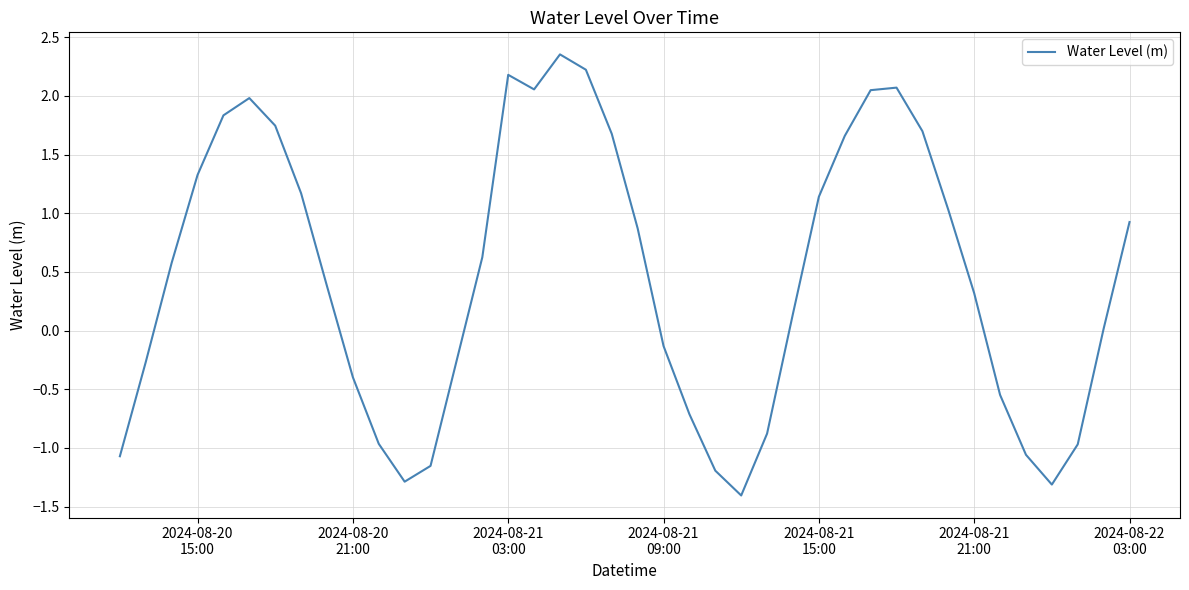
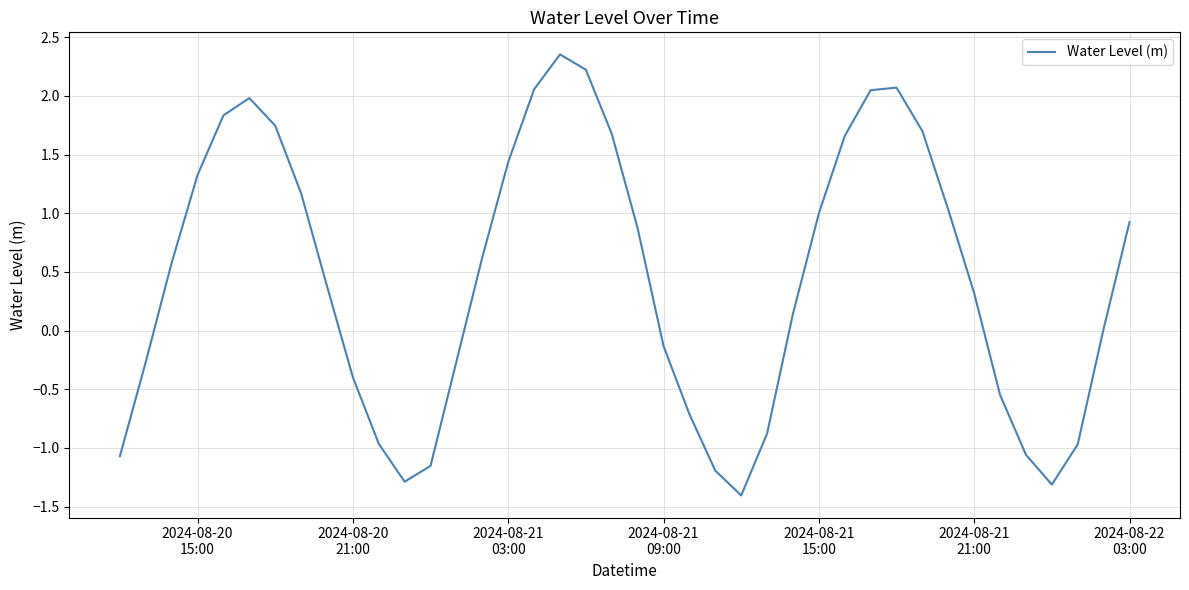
2024-08-21 03:00: 2.18 -> 1.44
2024-08-21 15:00: 1.14 -> 1.00
